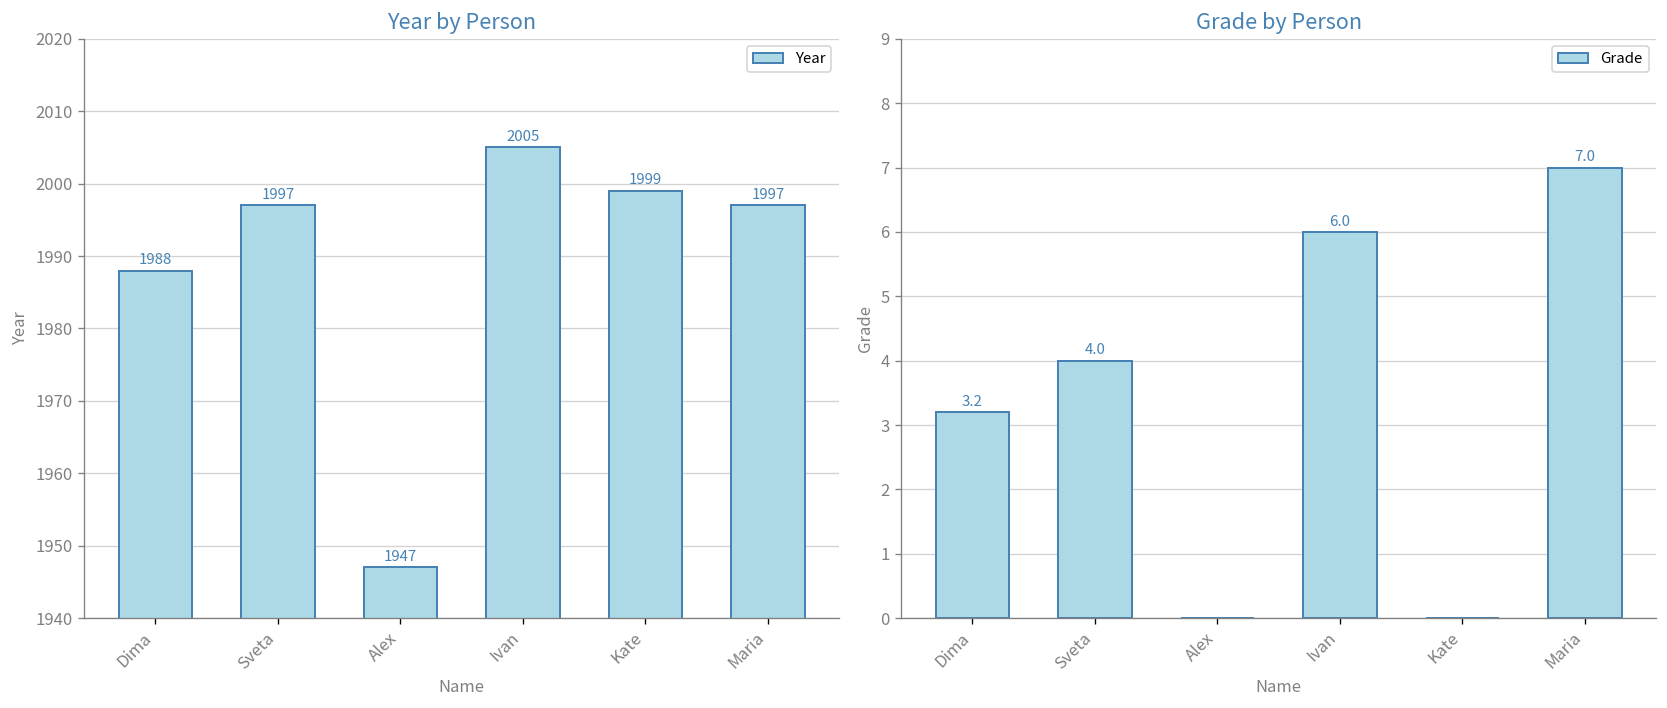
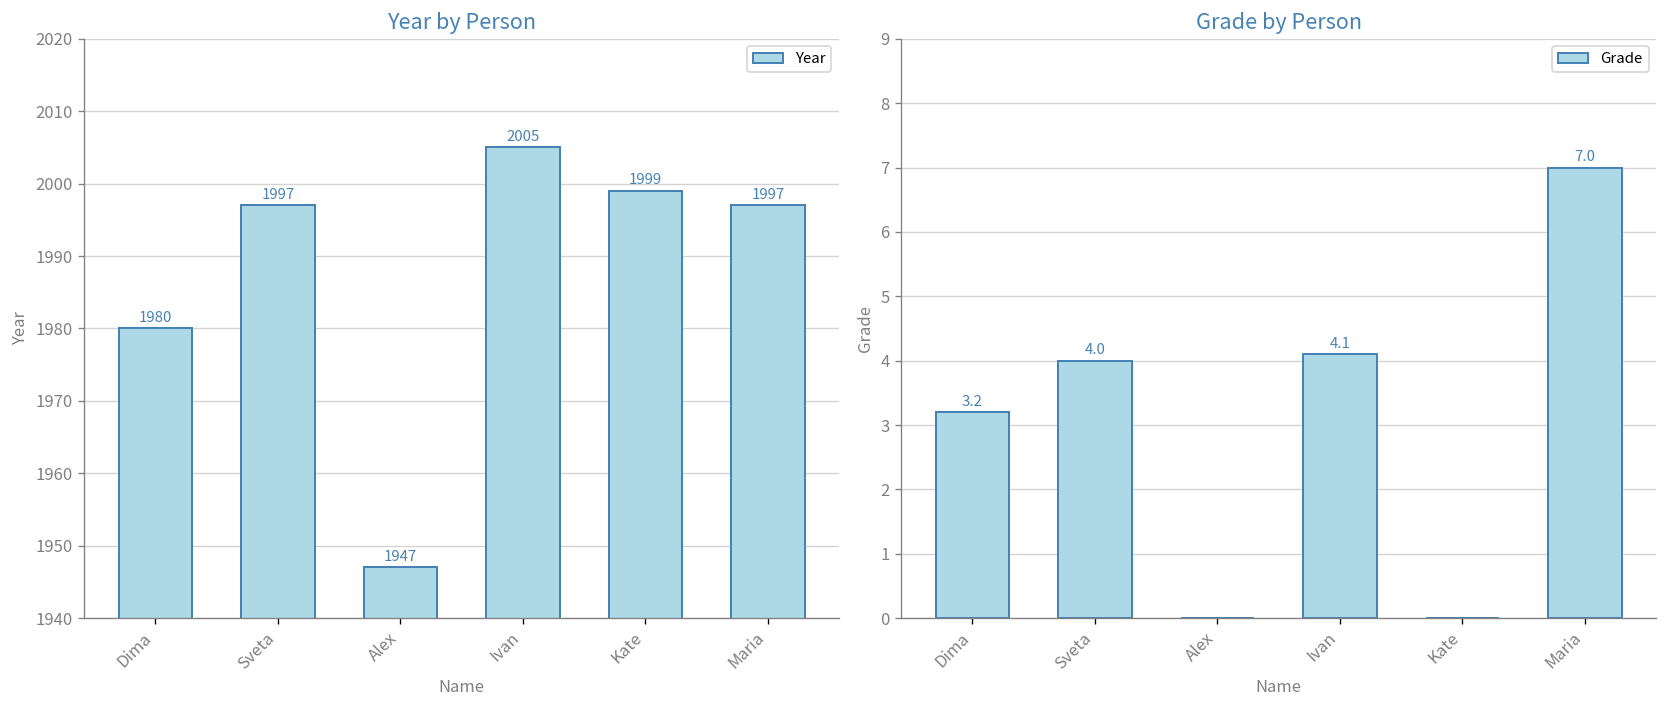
Year by Person, Dima: 1988 -> 1980
Grade by Person, Ivan: 6.0 -> 4.1
